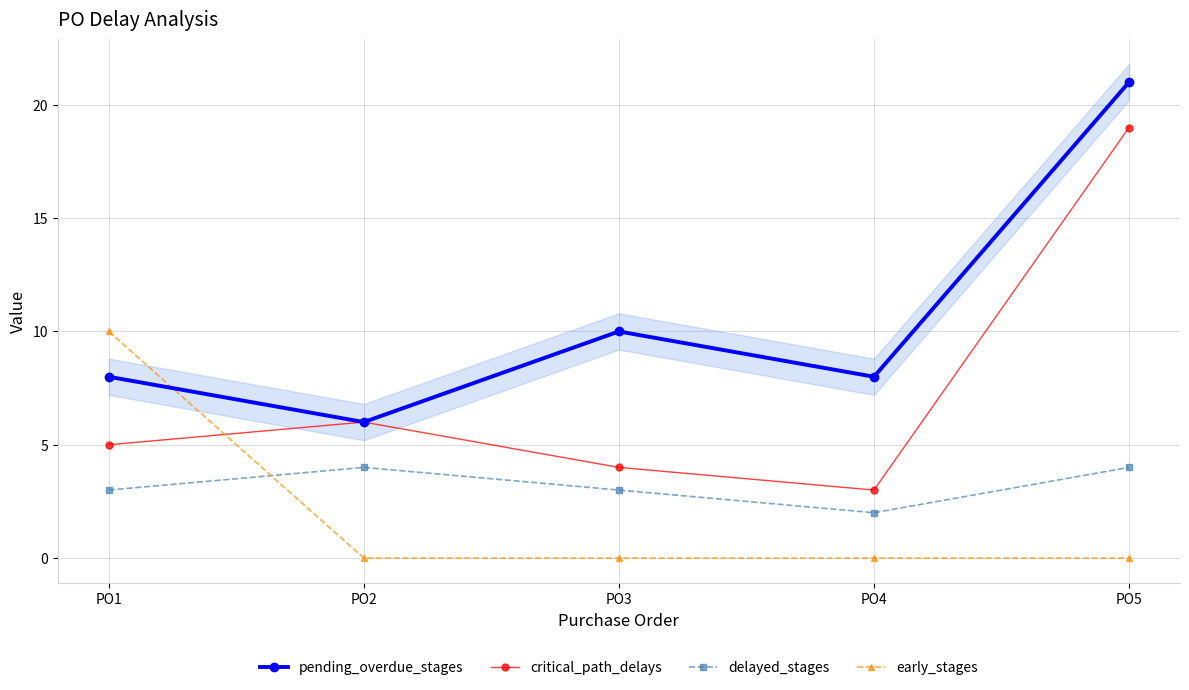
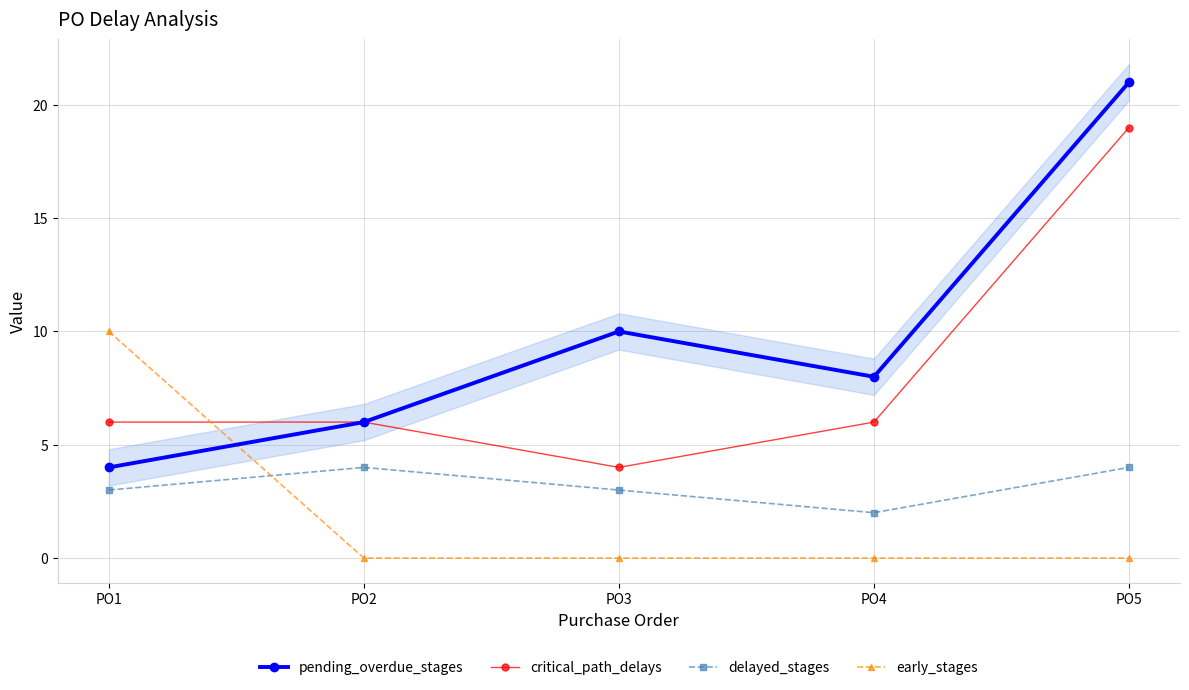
pending_overdue_stages, PO1: 8 -> 4
critical_path_delays, PO1: 5 -> 6
critical_path_delays, PO4: 3 -> 6
